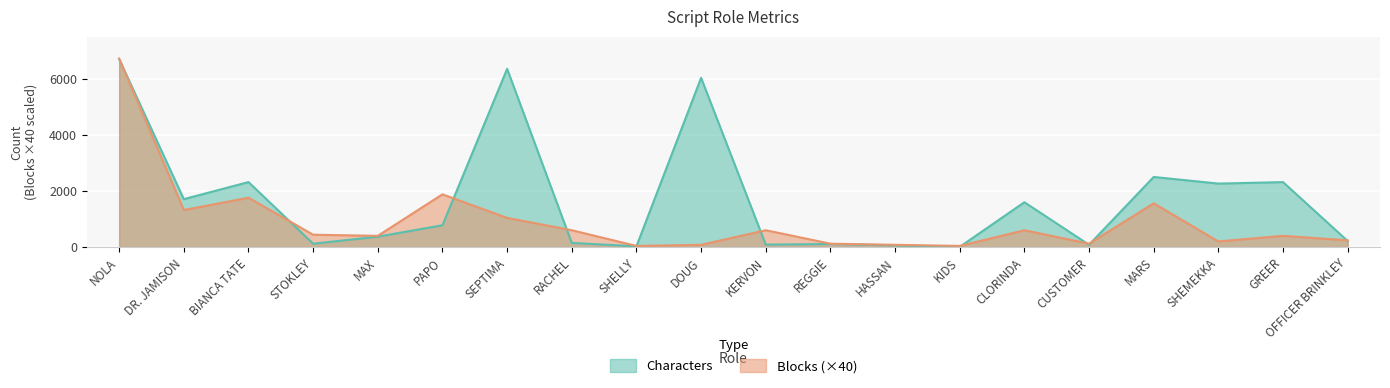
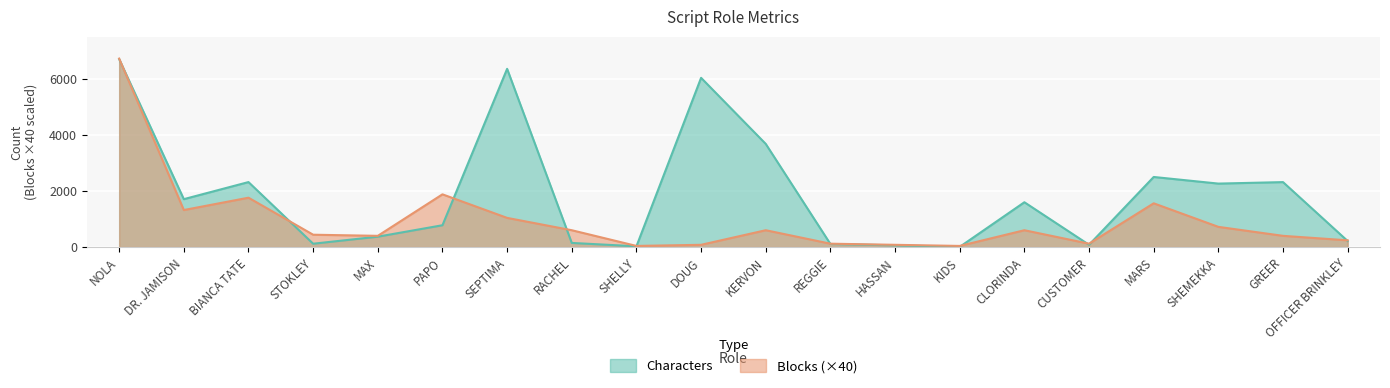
Characters, KERVON: 100 -> 3700
Blocks (×40), SHEMEKKA: 200 -> 700
